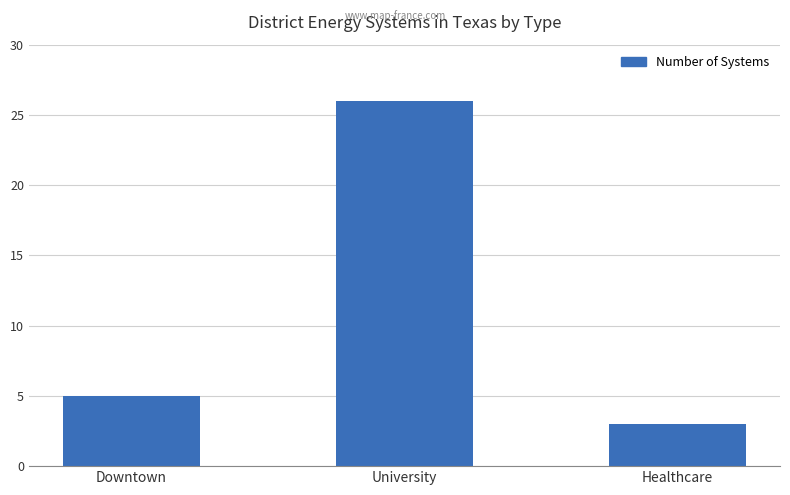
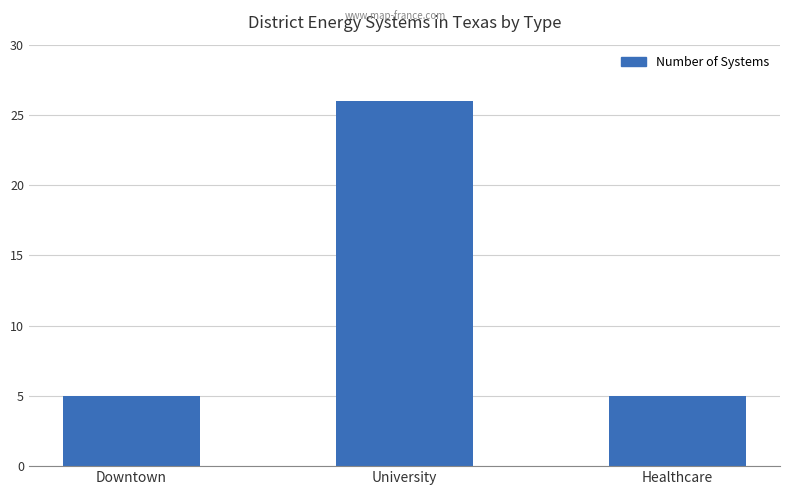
Healthcare: 3 -> 5
